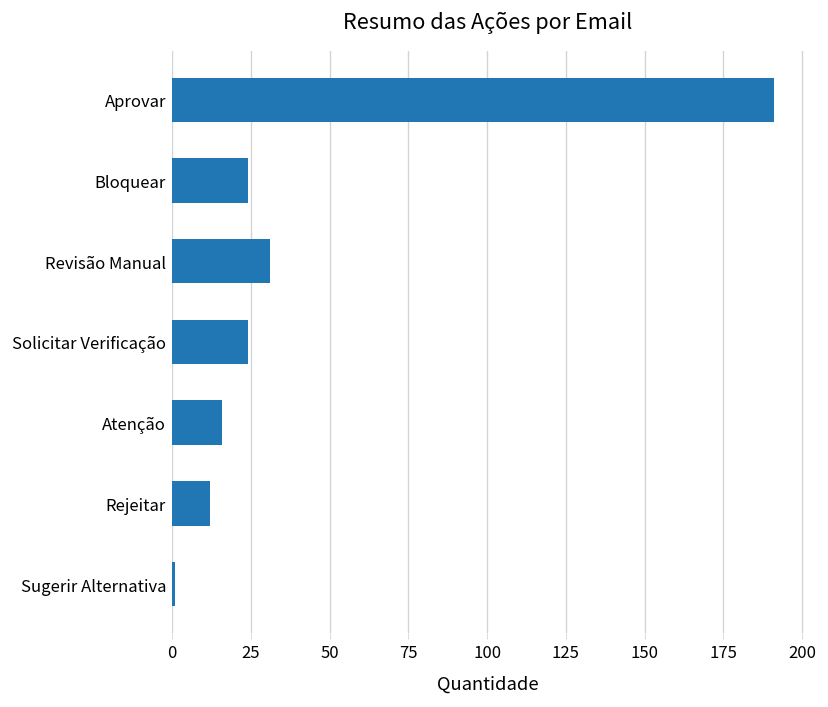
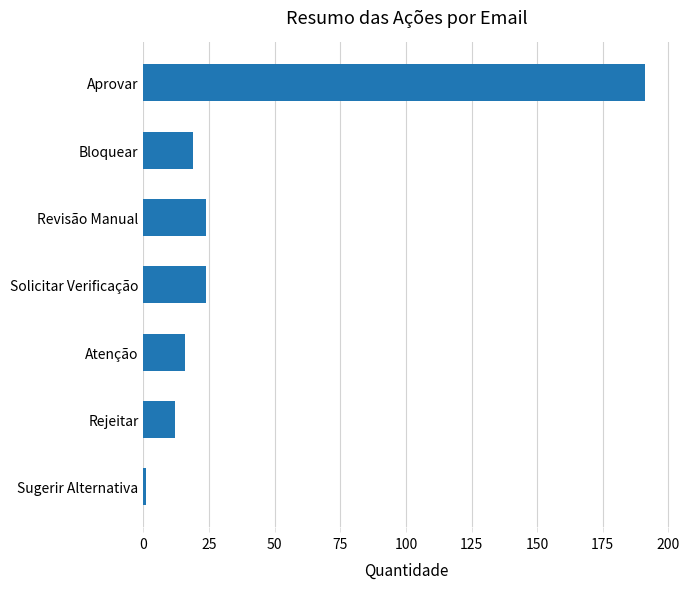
Bloquear: 24 -> 19
Revisão Manual: 31 -> 24
